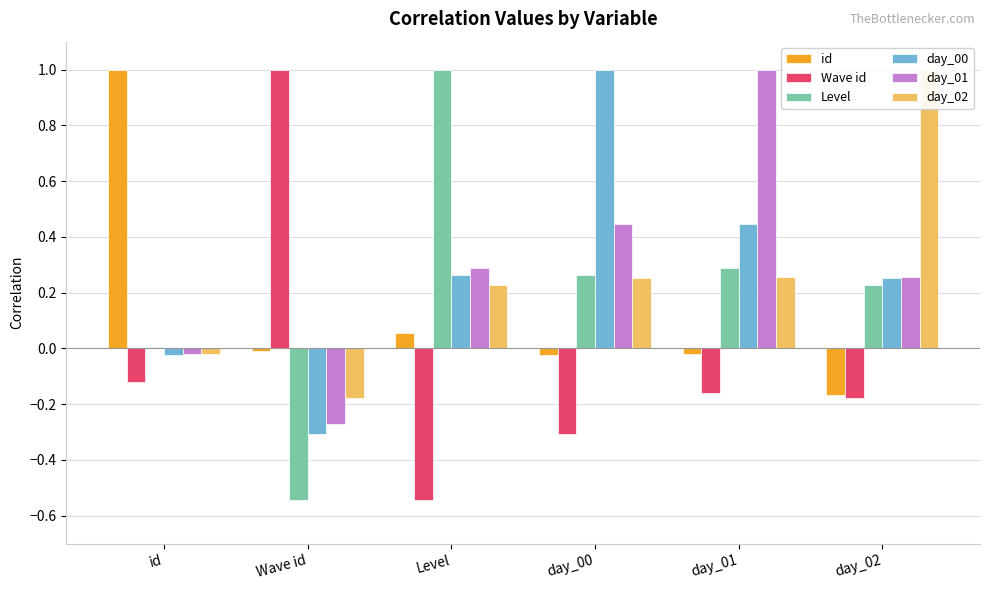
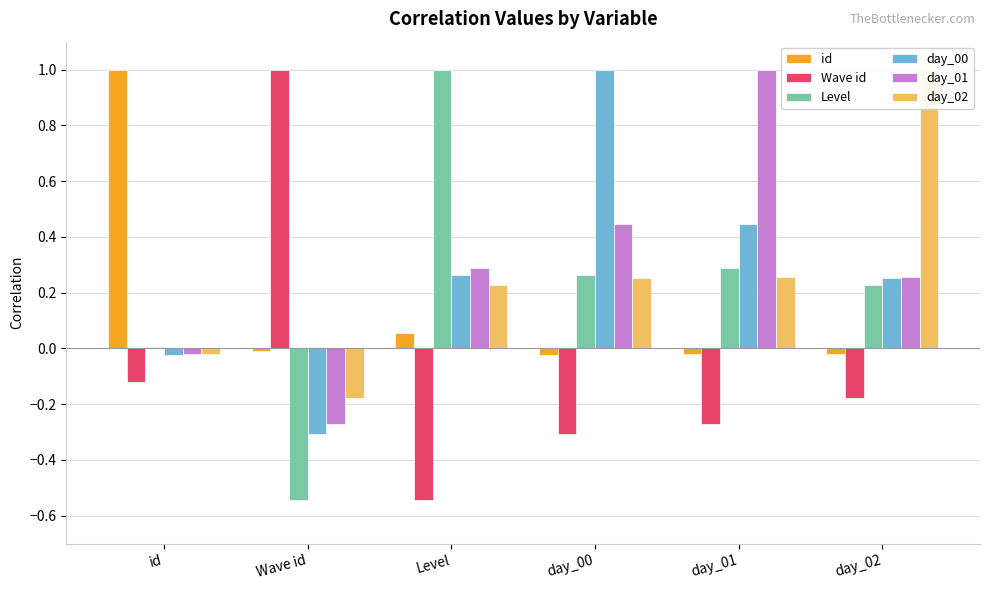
Wave id, day_01: -0.16 -> -0.27
id, day_02: -0.17 -> -0.02
